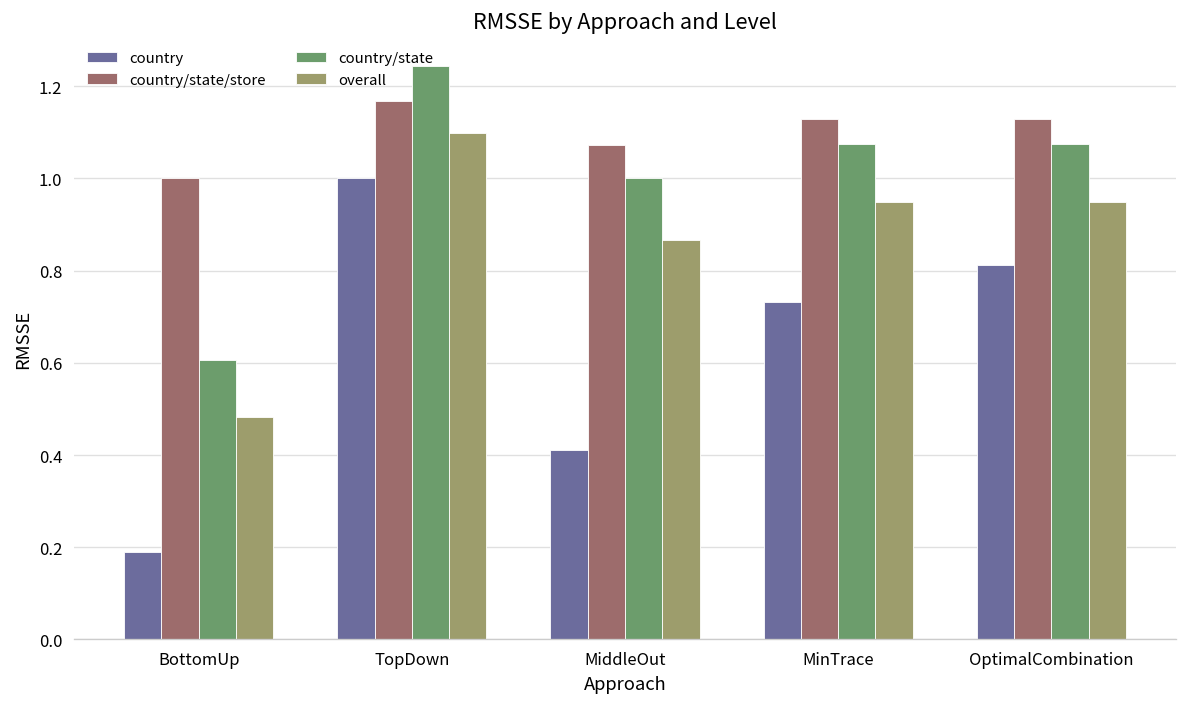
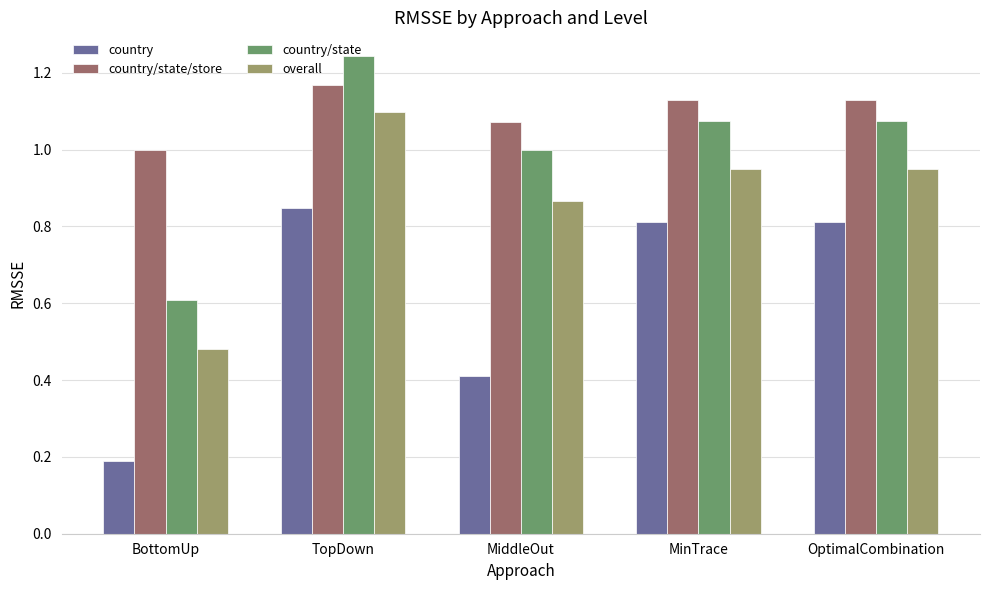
country, TopDown: 1.00 -> 0.85
country, MinTrace: 0.73 -> 0.81
